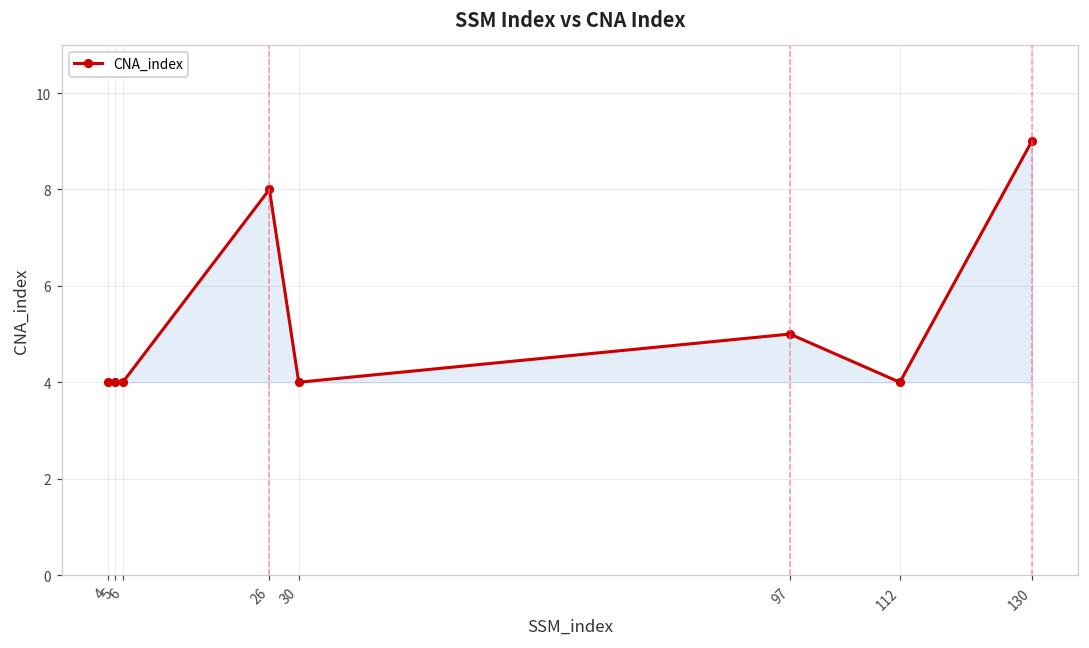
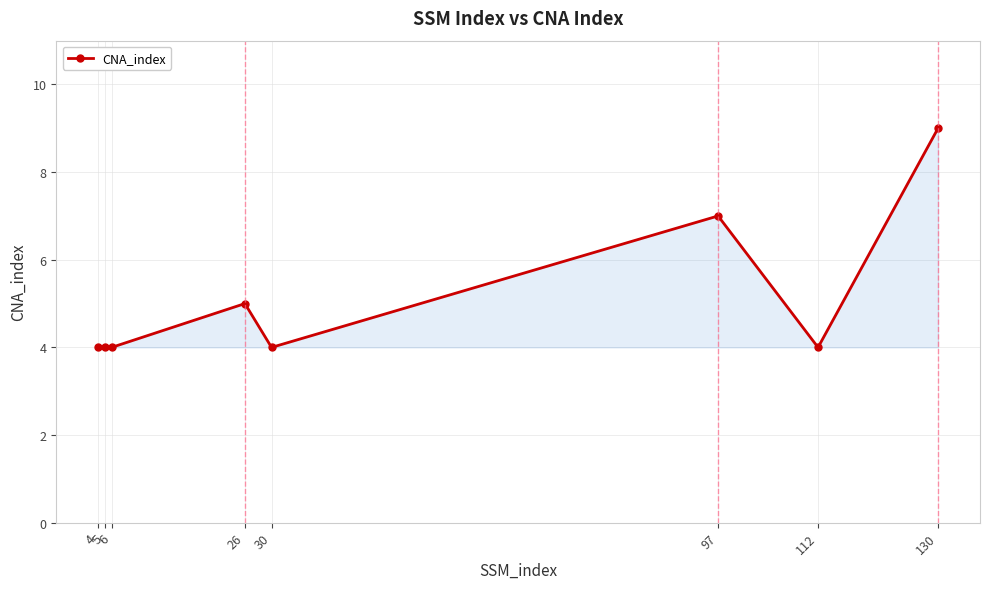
26: 8 -> 5
97: 5 -> 7
